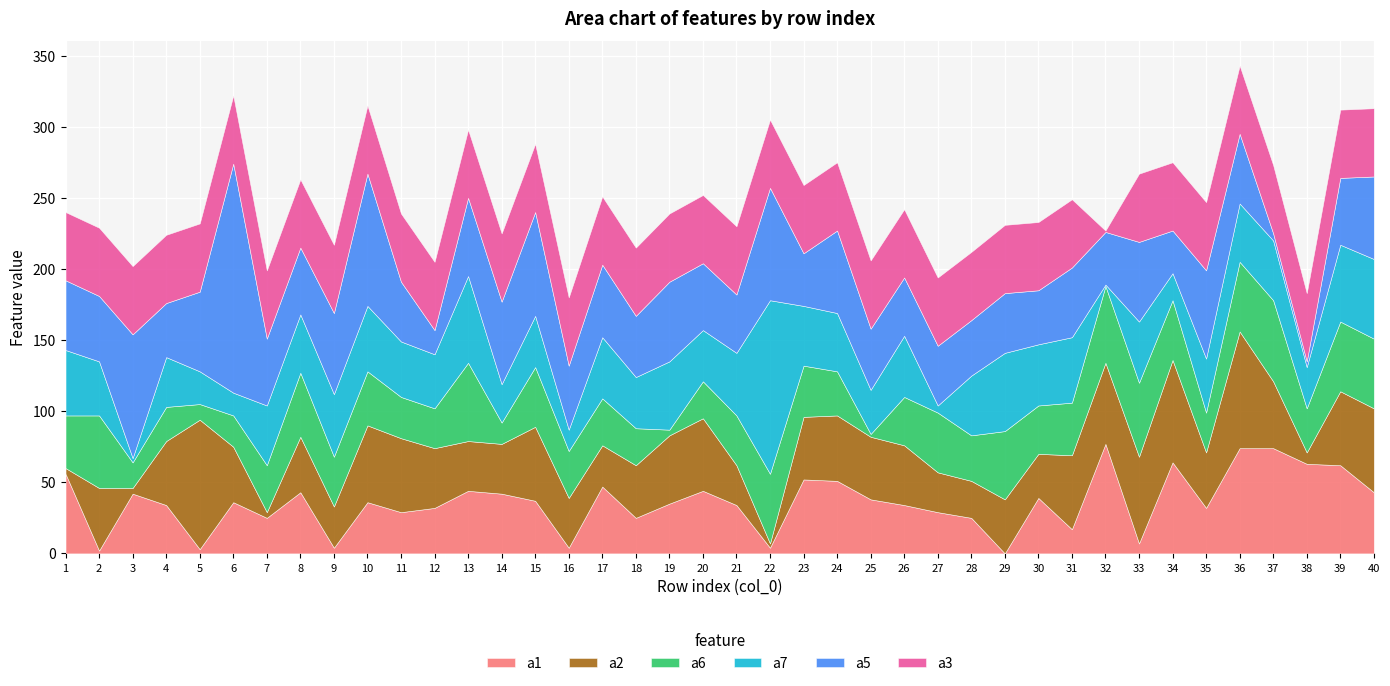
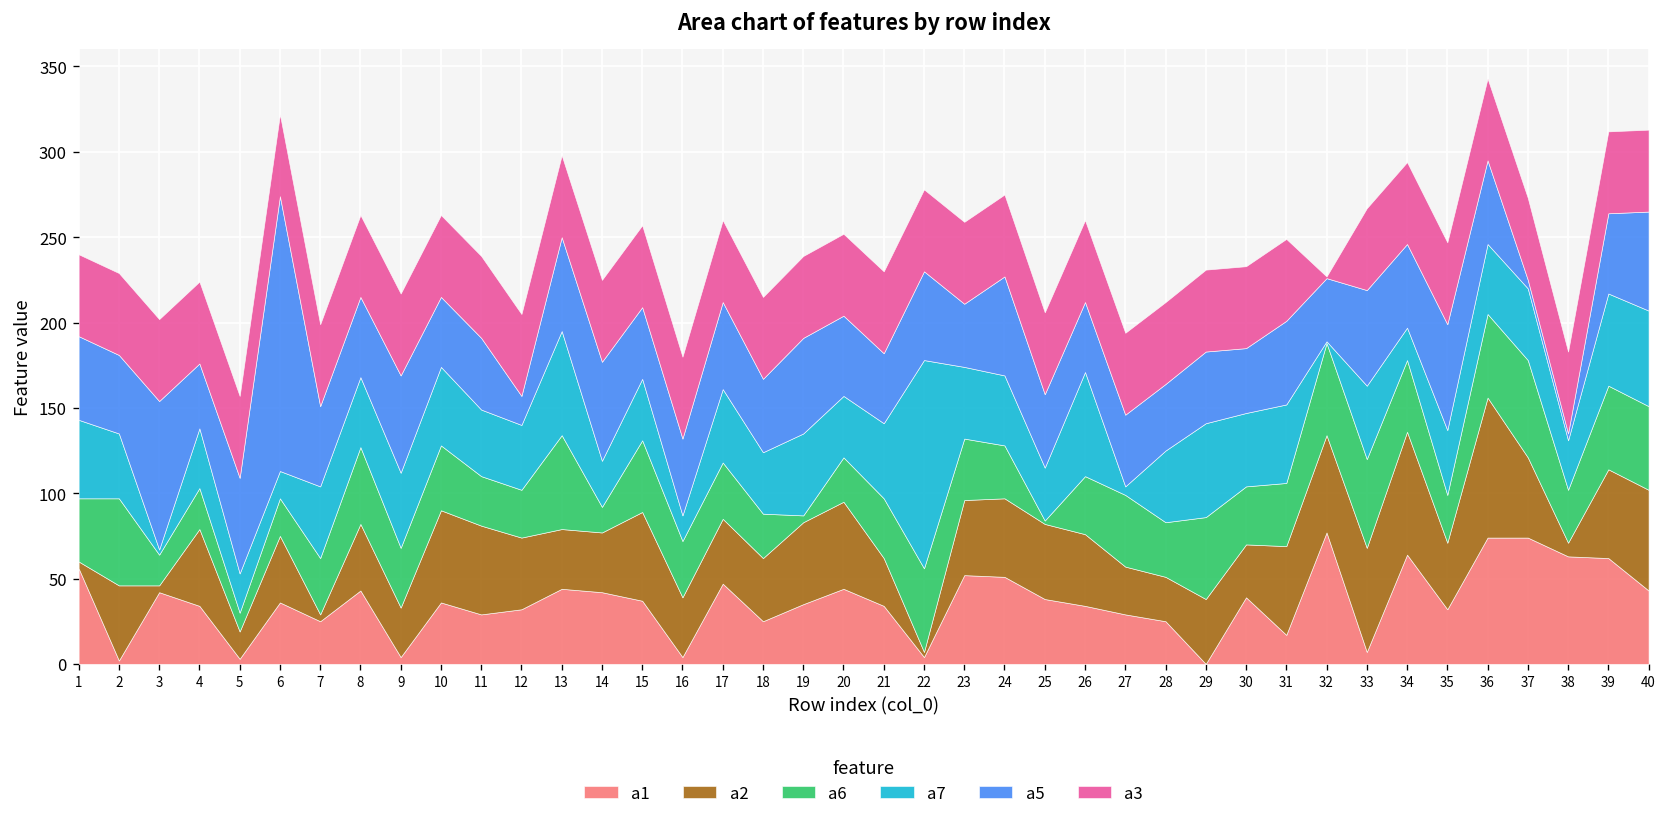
a2, 5: 91 -> 16
a5, 10: 93 -> 41
a5, 15: 73 -> 42
a2, 17: 29 -> 38
a5, 22: 79 -> 52
a7, 26: 43 -> 61
a5, 34: 30 -> 49
